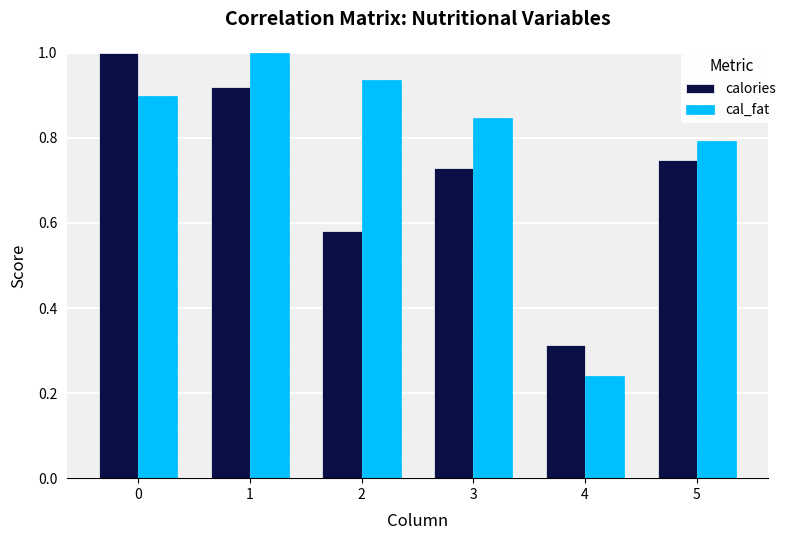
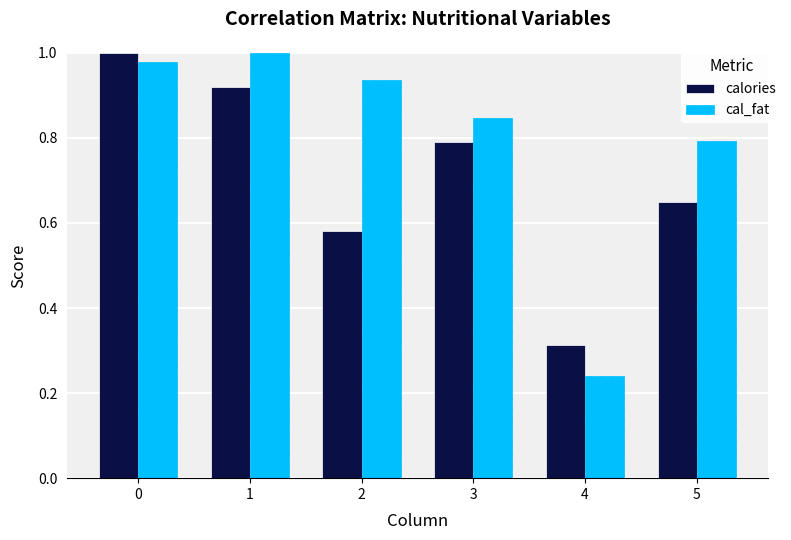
cal_fat, 0: 0.90 -> 0.98
calories, 3: 0.73 -> 0.79
calories, 5: 0.75 -> 0.65
